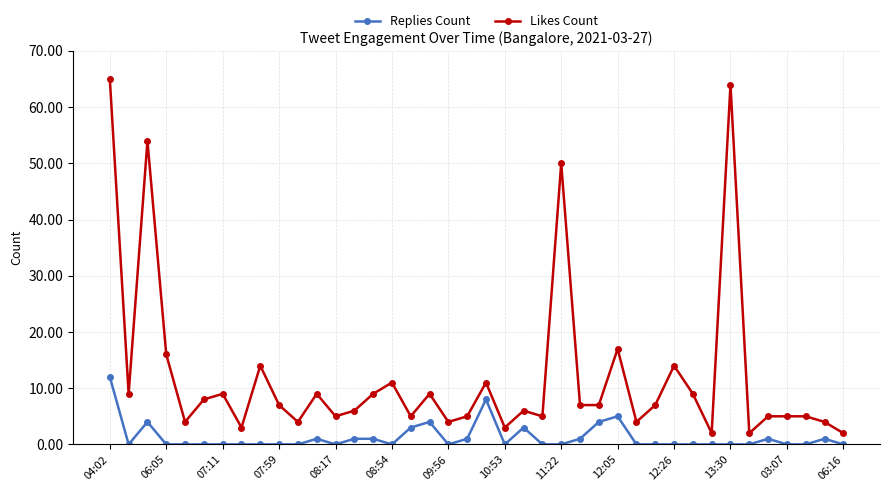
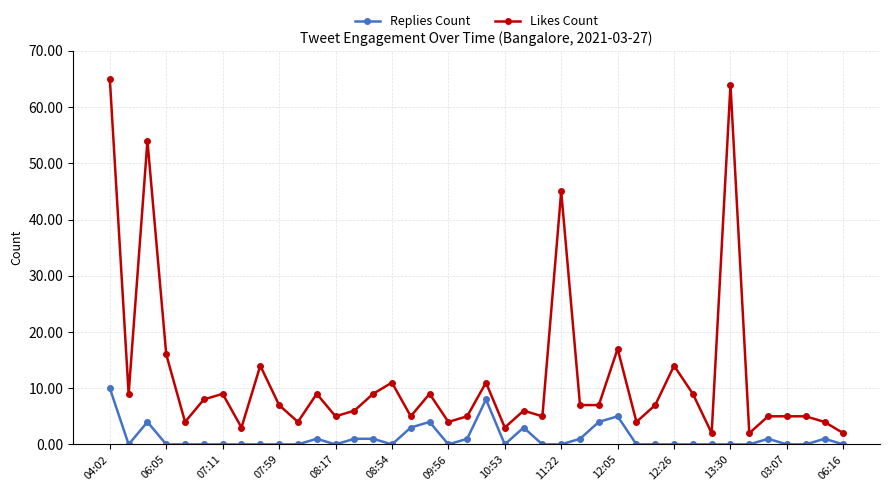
Replies Count, 04:02: 12 -> 10
Likes Count, 11:22: 50 -> 45
